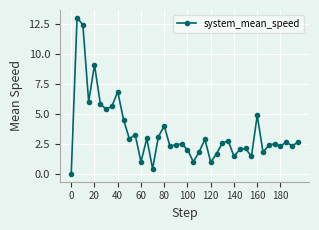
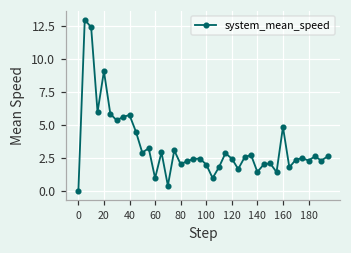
40: 6.8 -> 5.8
80: 4.0 -> 2.0
120: 1.0 -> 2.5
